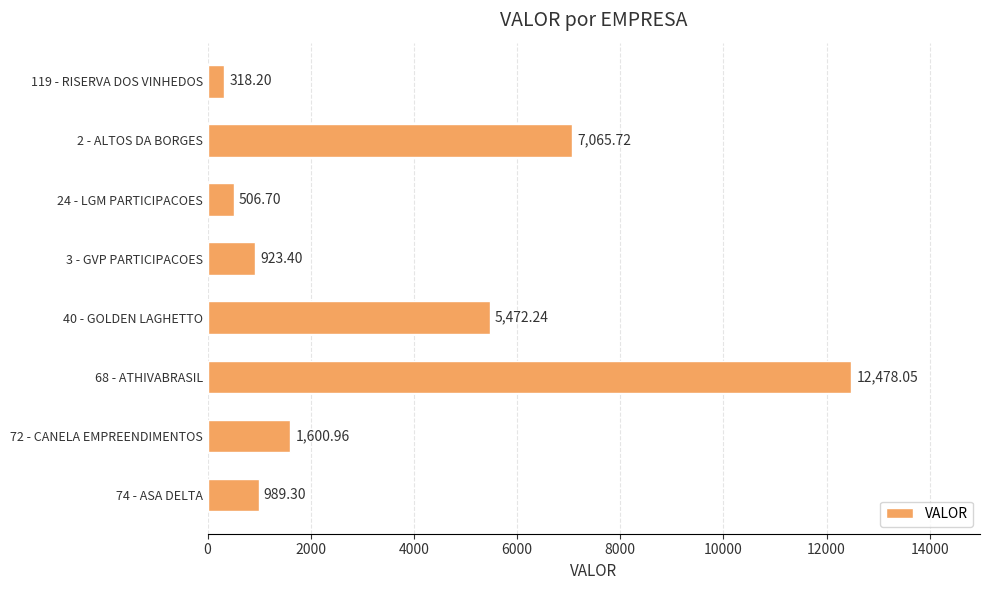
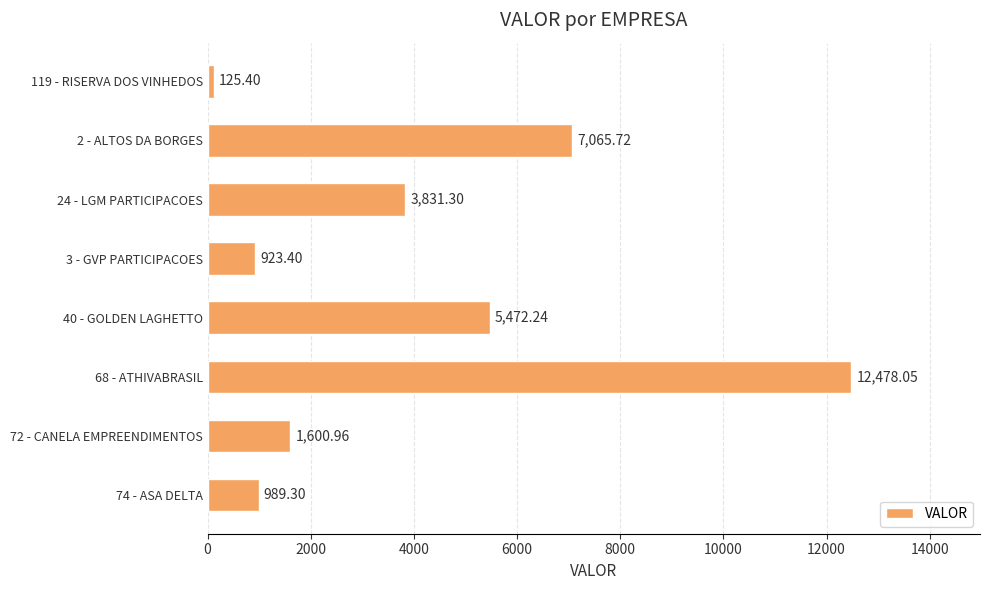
119 - RISERVA DOS VINHEDOS: 318.20 -> 125.40
24 - LGM PARTICIPACOES: 506.70 -> 3,831.30
